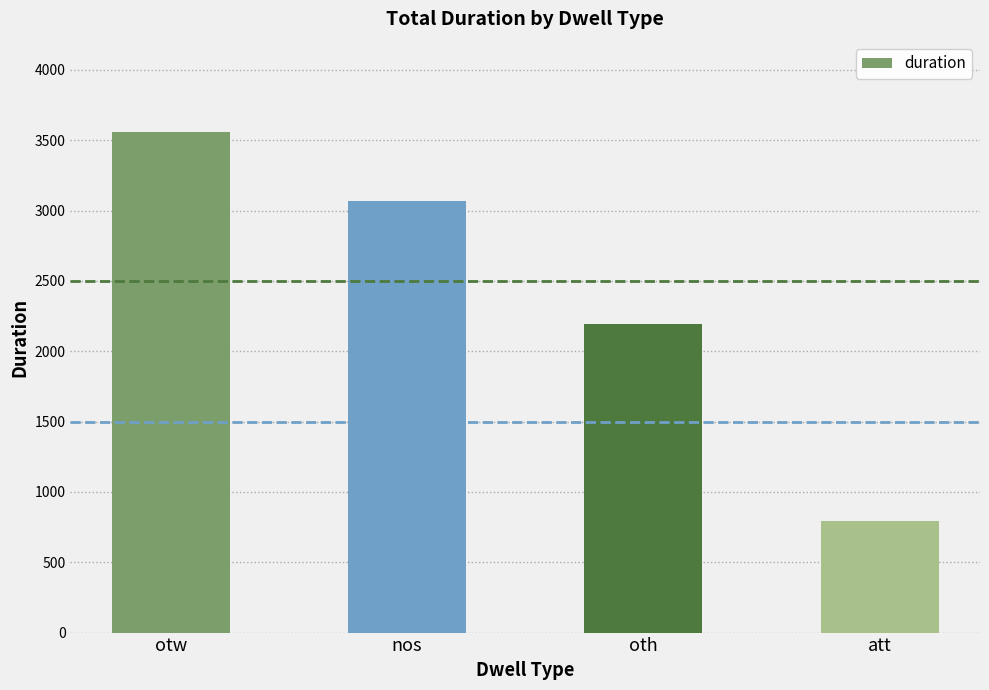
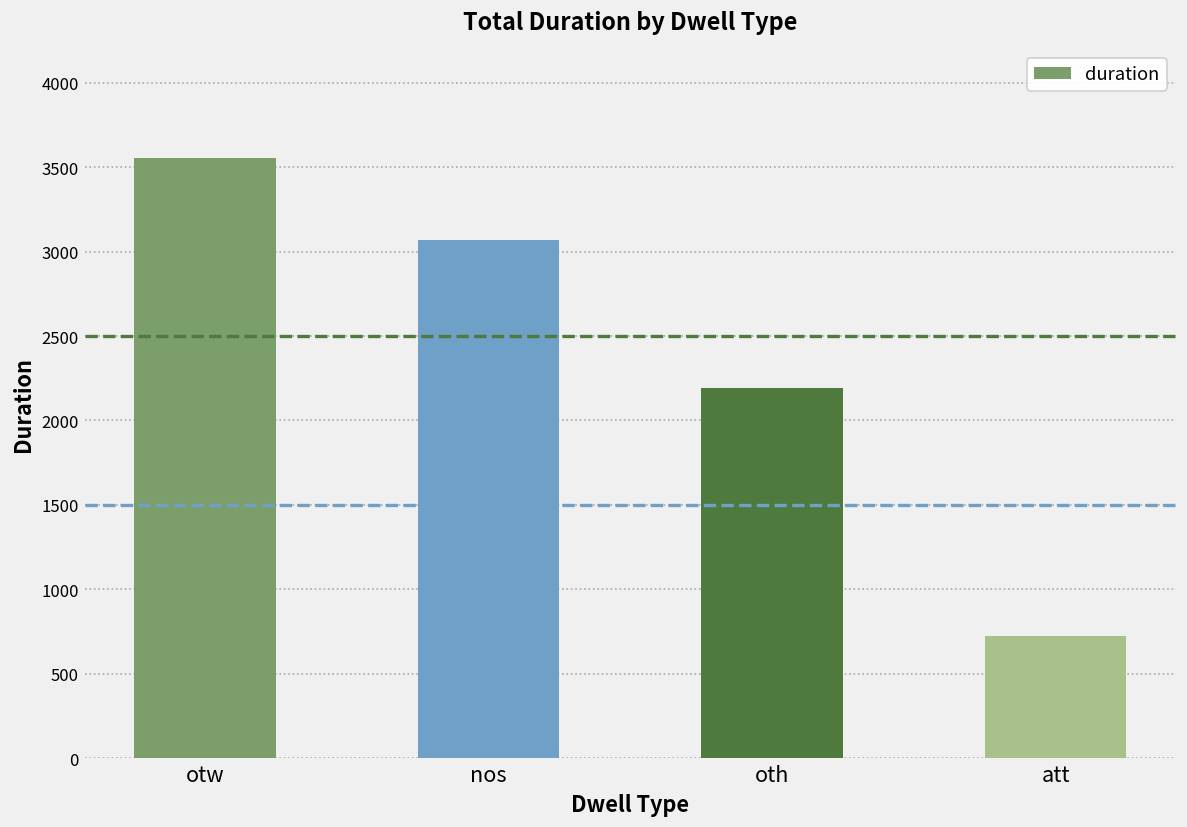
att: 790 -> 720
